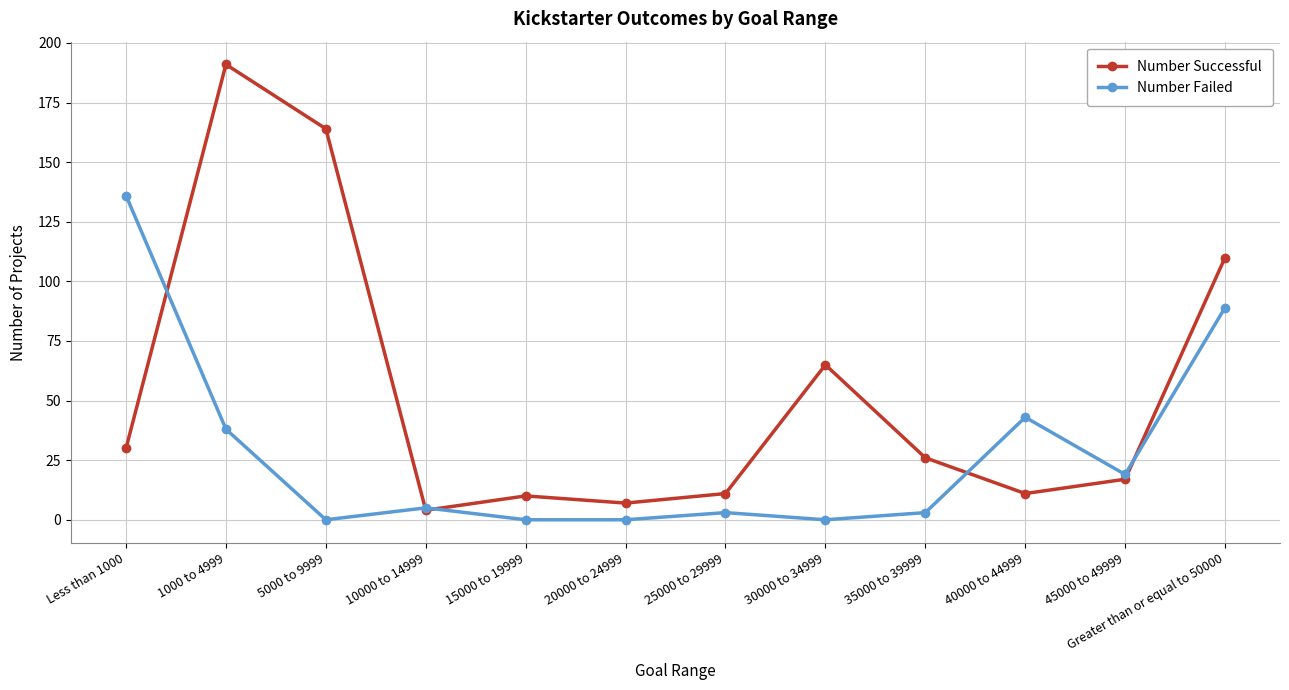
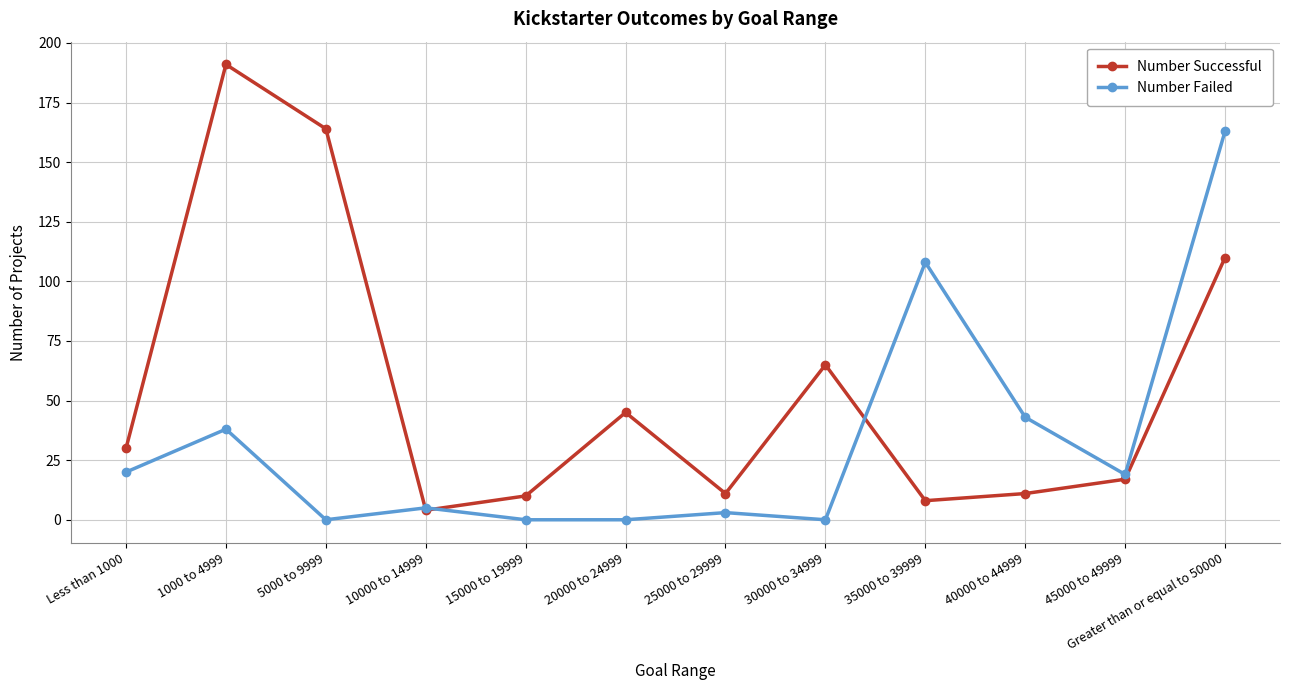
Number Failed, Less than 1000: 136 -> 20
Number Successful, 20000 to 24999: 7 -> 45
Number Successful, 35000 to 39999: 26 -> 8
Number Failed, 35000 to 39999: 3 -> 108
Number Failed, Greater than or equal to 50000: 89 -> 163
